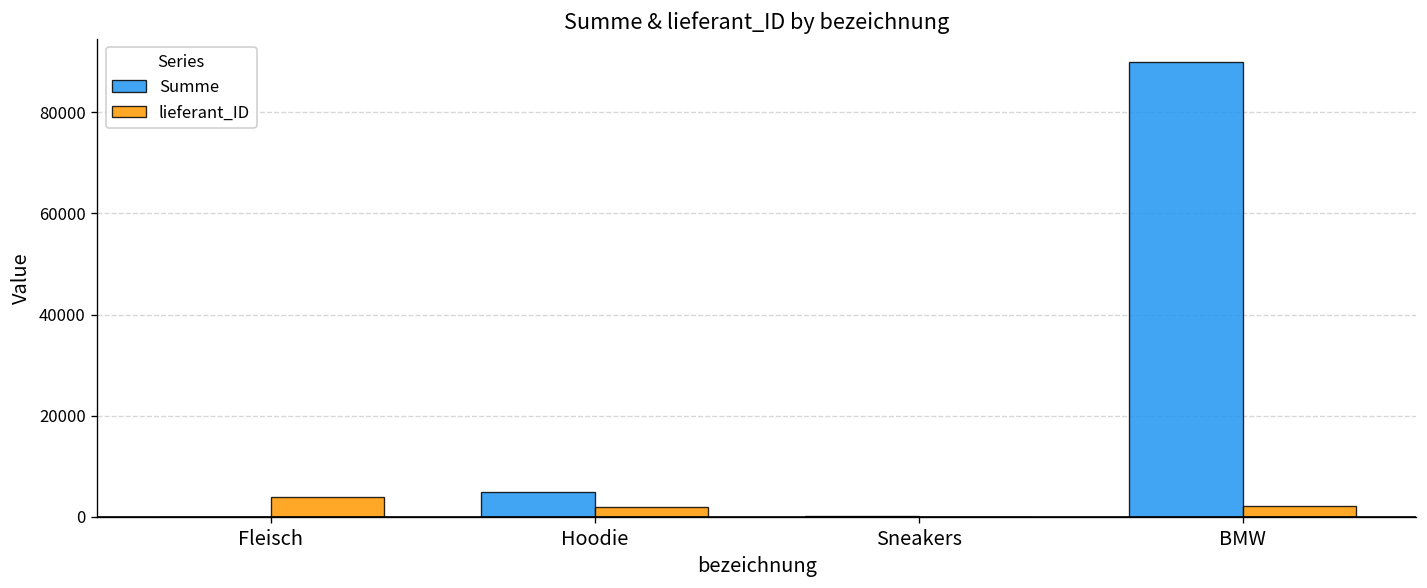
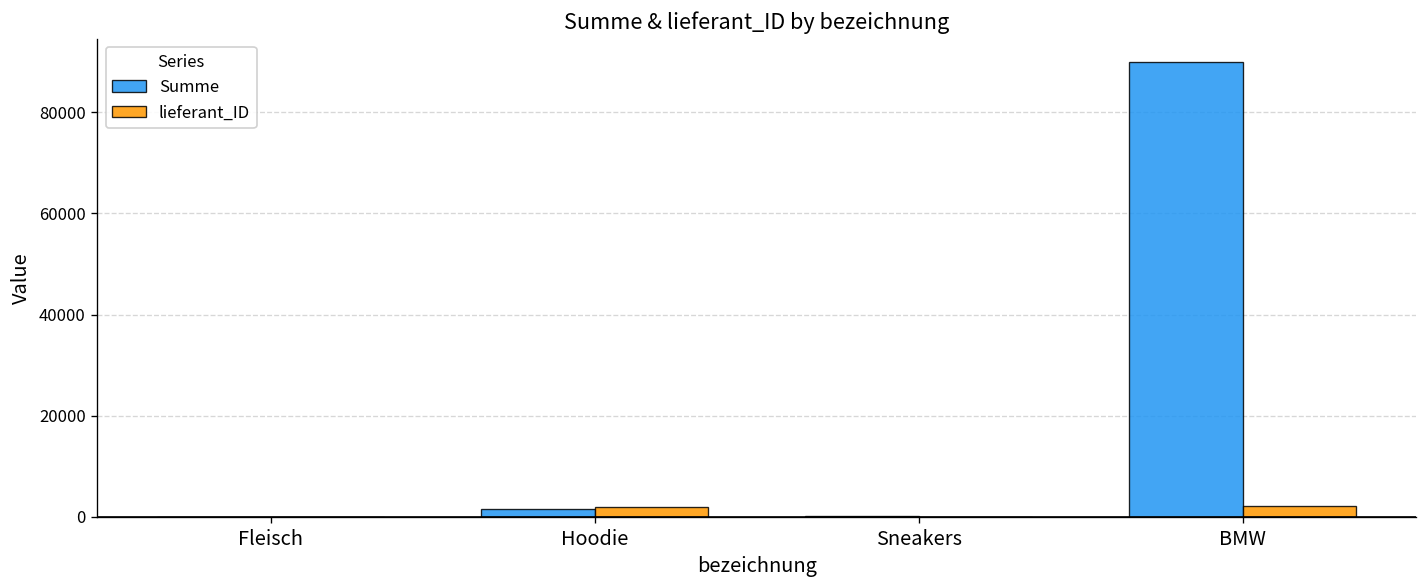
lieferant_ID, Fleisch: 4000 -> 0
Summe, Hoodie: 5000 -> 2000
